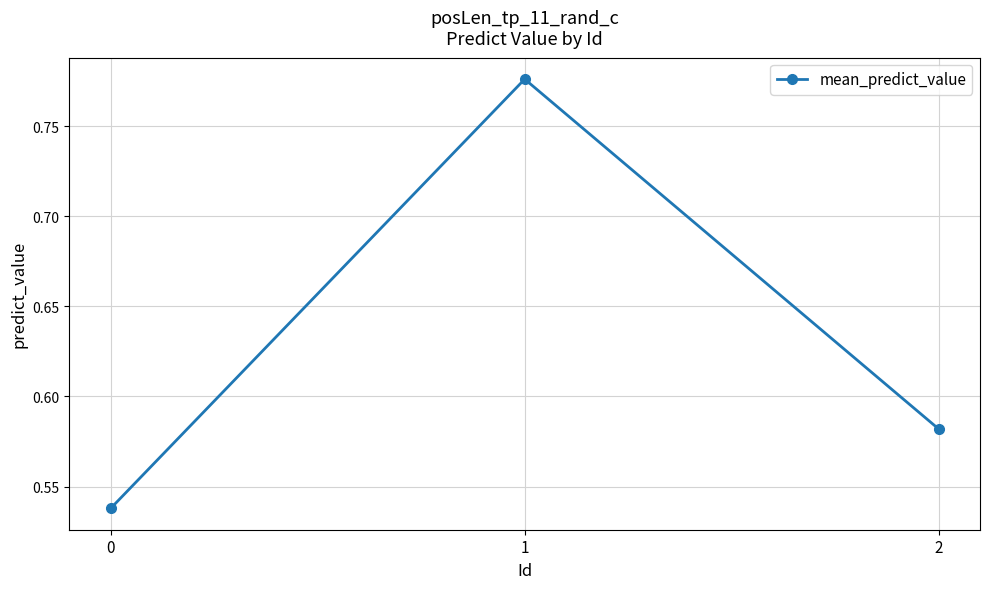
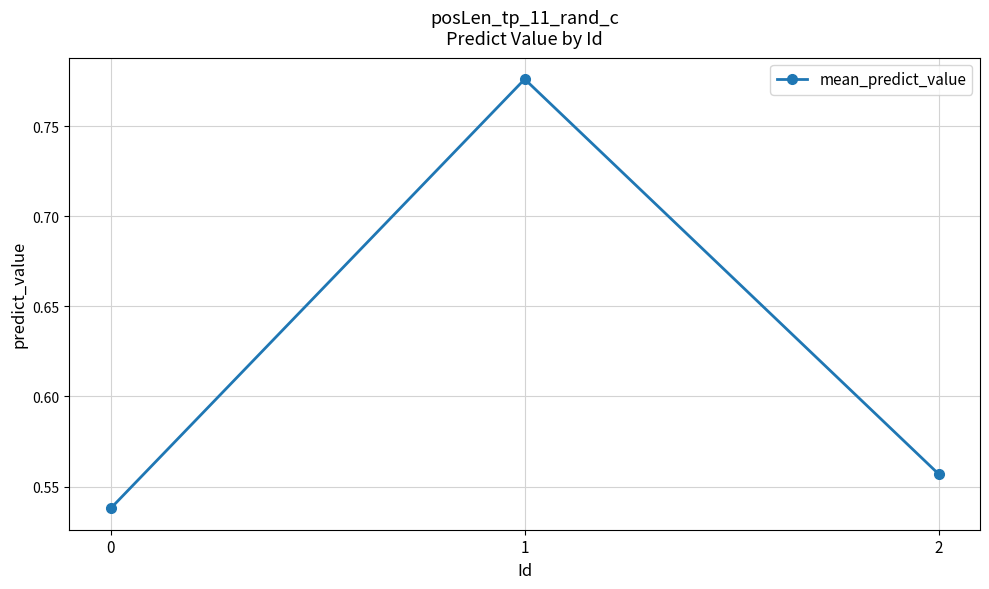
2: 0.582 -> 0.557
